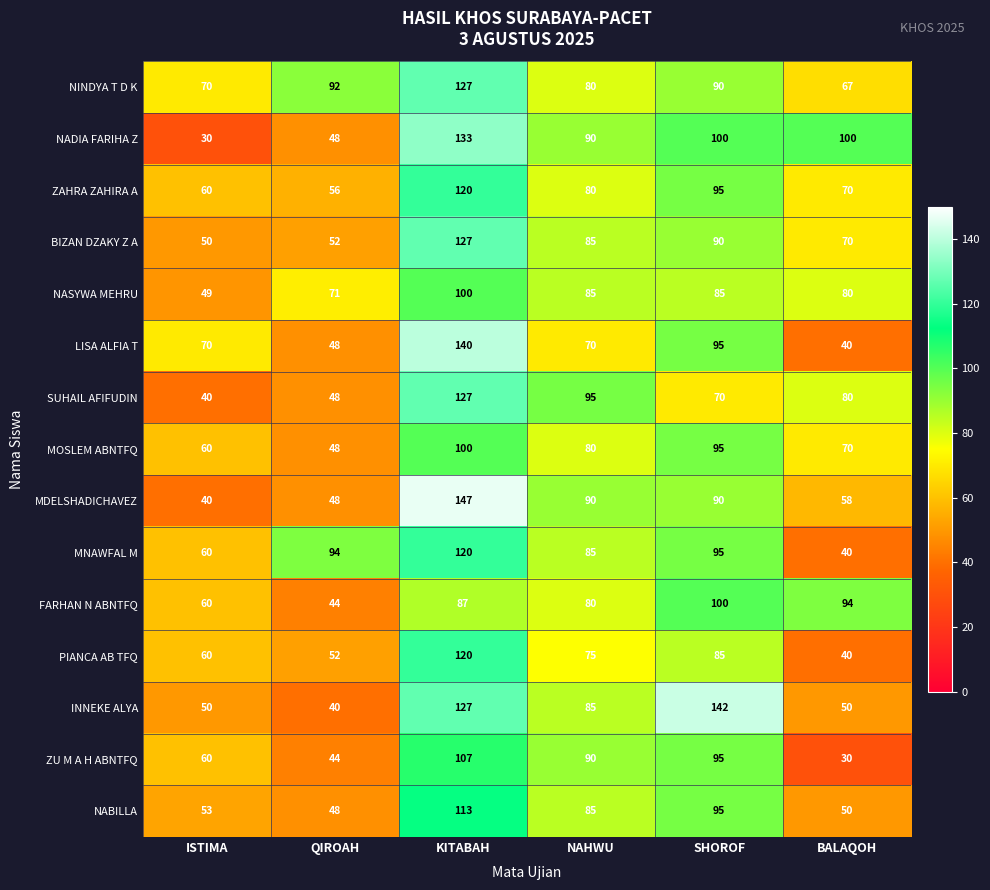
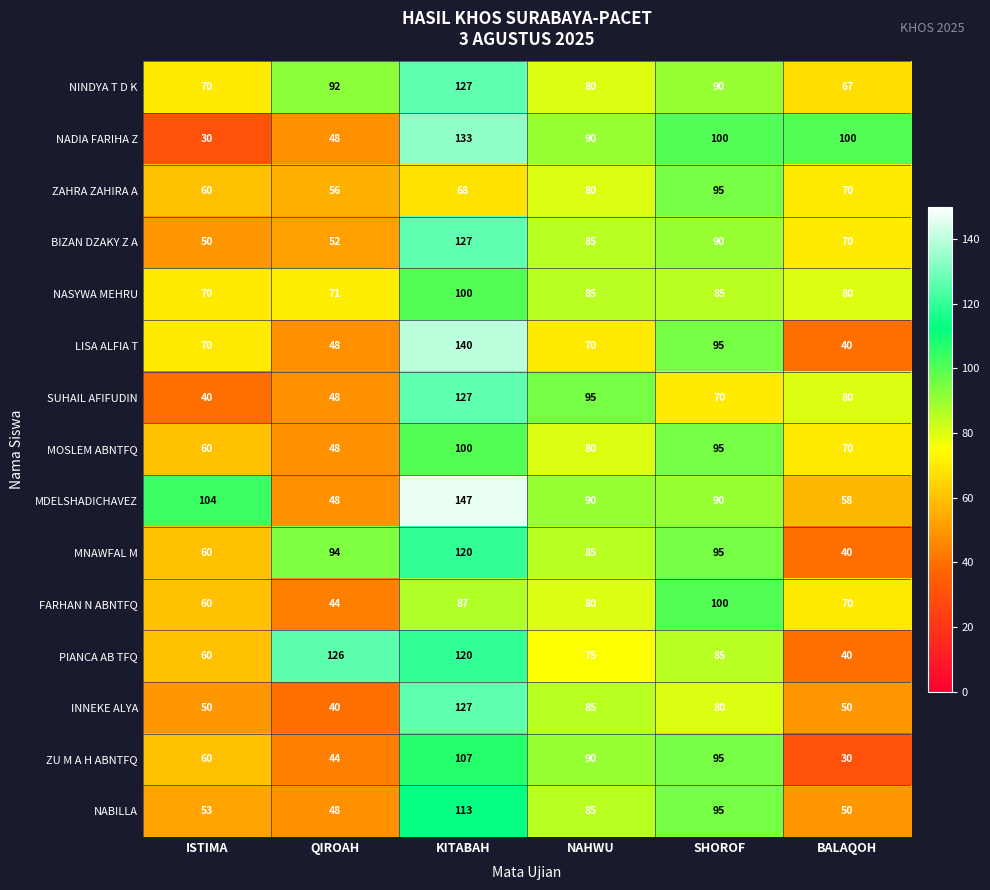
ZAHRA ZAHIRA A, KITABAH: 120 -> 68
NASYWA MEHRU, ISTIMA: 49 -> 70
MDELSHADICHAVEZ, ISTIMA: 40 -> 104
FARHAN N ABNTFQ, BALAQOH: 94 -> 70
PIANCA AB TFQ, QIROAH: 52 -> 126
INNEKE ALYA, SHOROF: 142 -> 80
